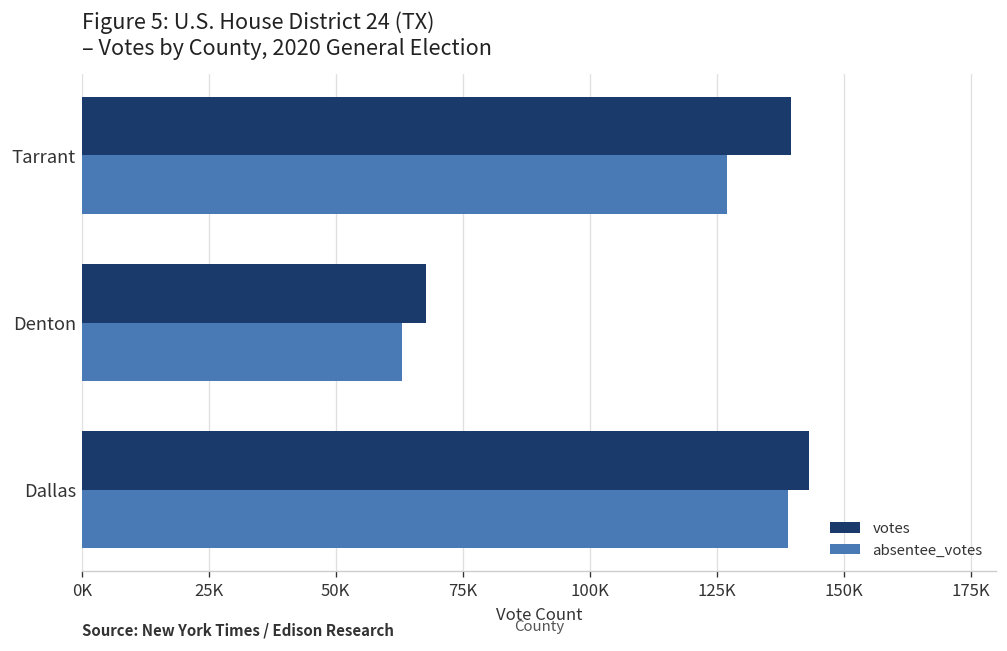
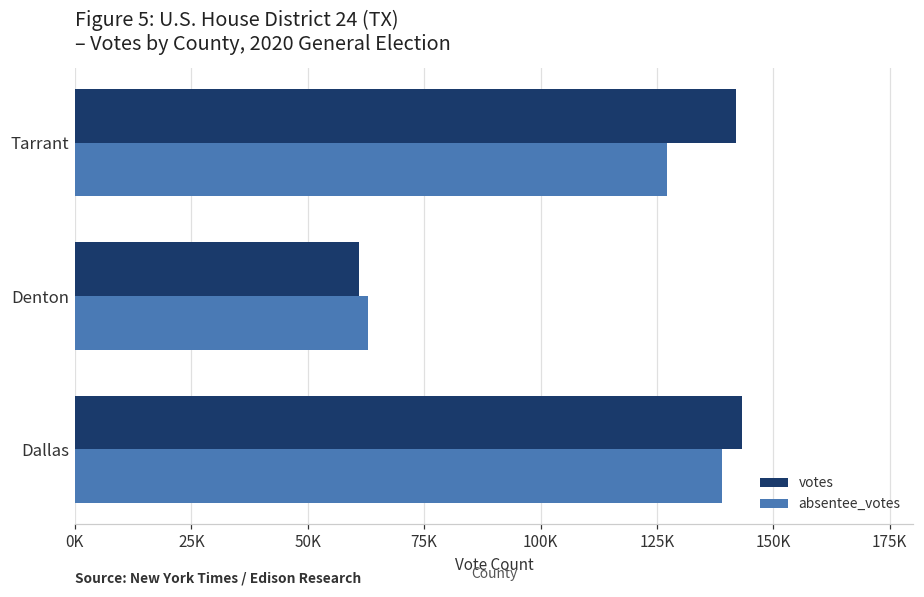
votes, Tarrant: 140000 -> 142000
votes, Denton: 68000 -> 61000
